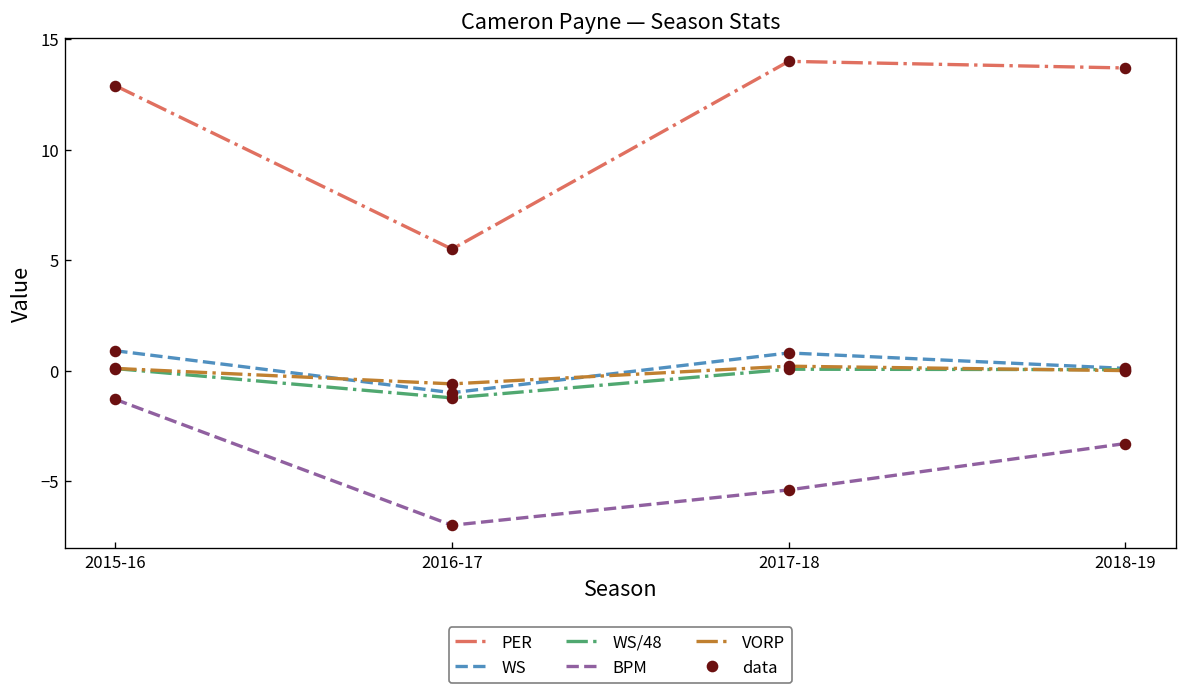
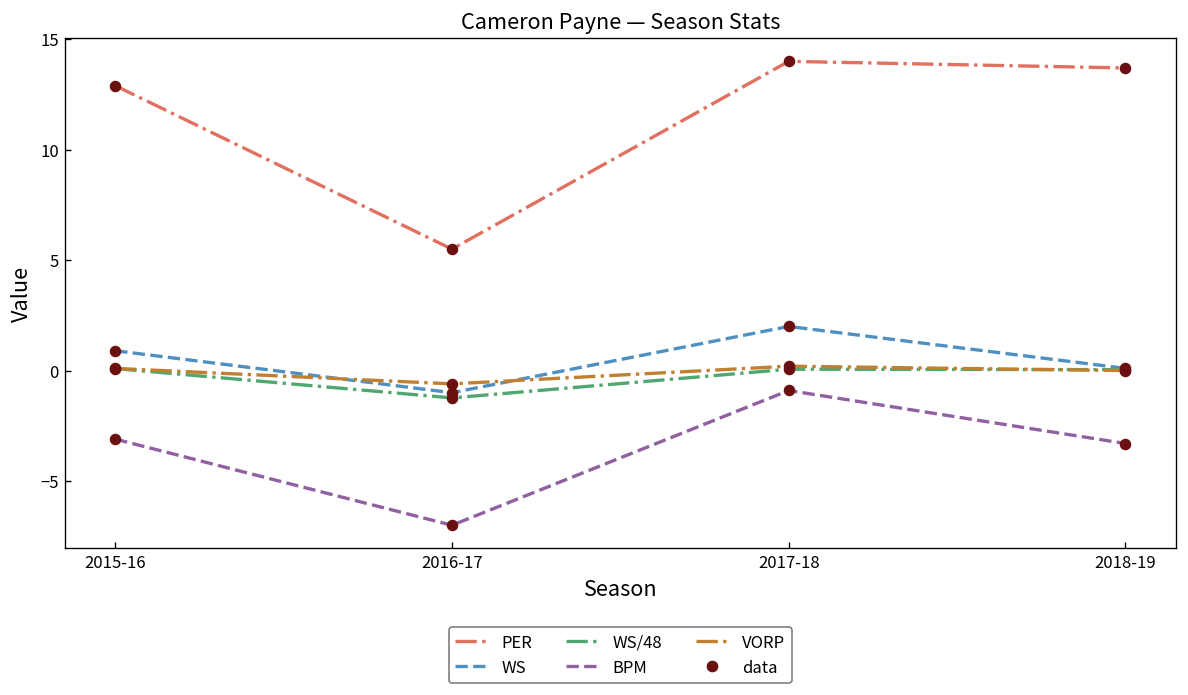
BPM, 2015-16: -1.3 -> -3.1
WS, 2017-18: 0.8 -> 2.0
BPM, 2017-18: -5.4 -> -0.9
